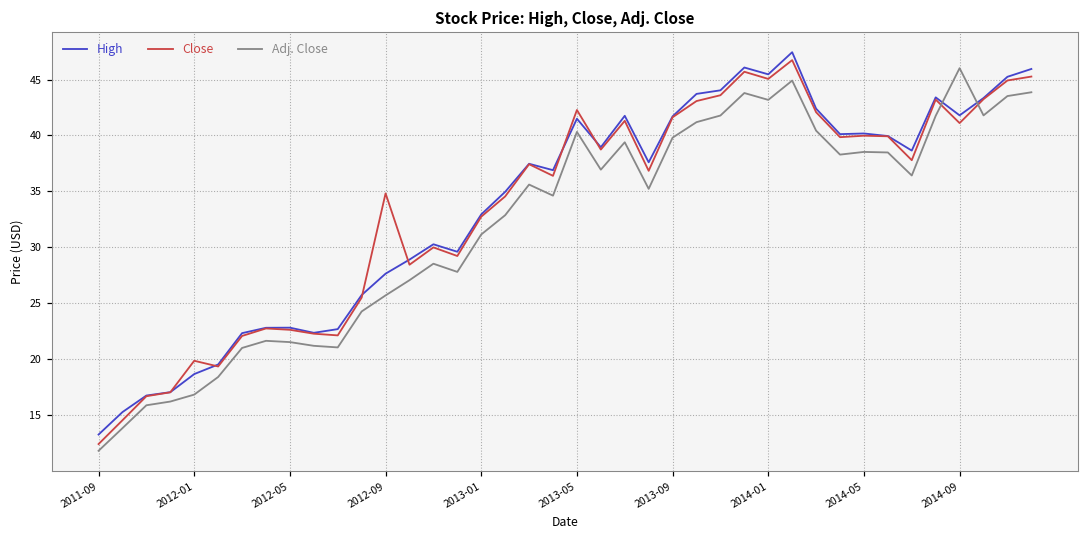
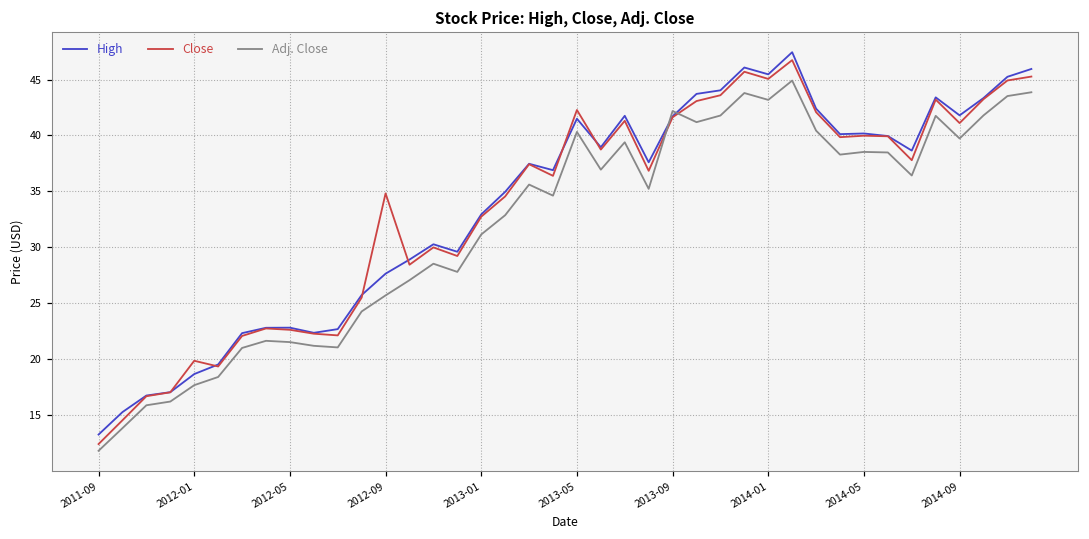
Adj. Close, 2012-01: 16.8 -> 17.7
Adj. Close, 2013-09: 39.8 -> 42.2
Adj. Close, 2014-09: 46.0 -> 39.7
